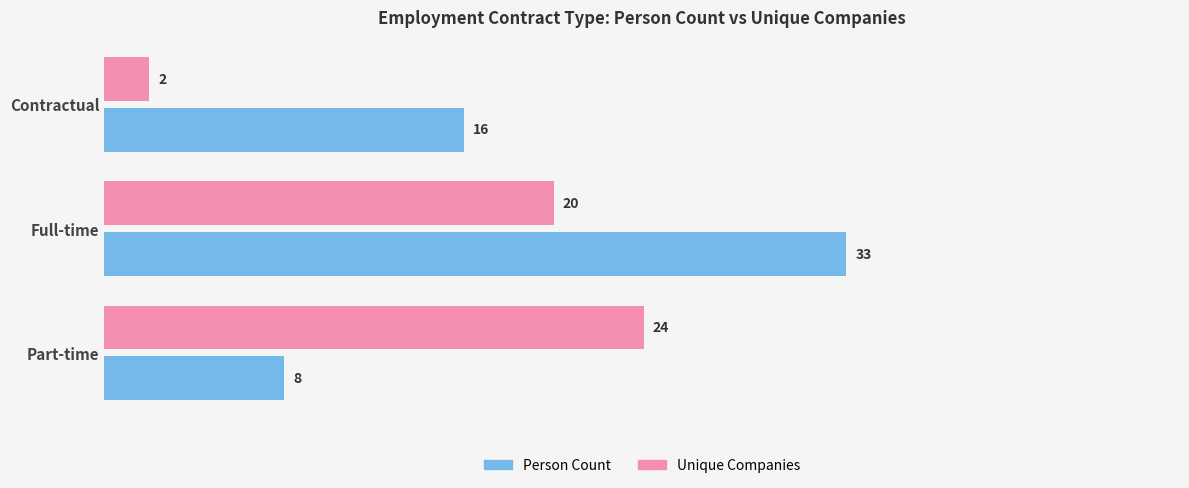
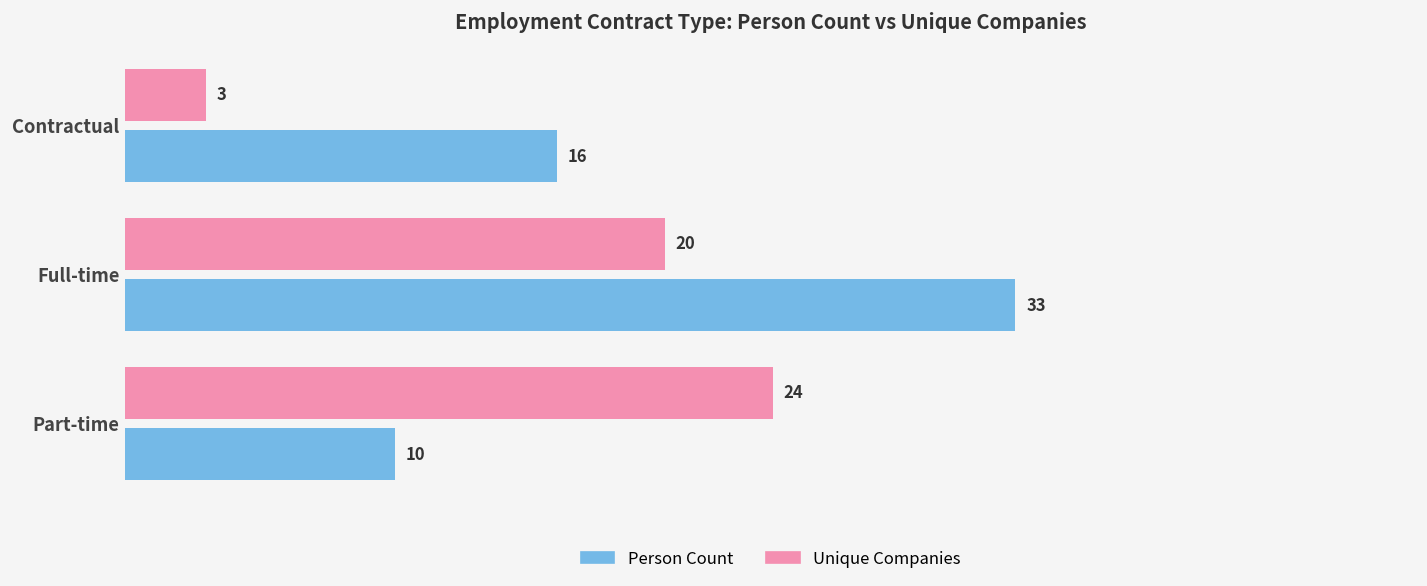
Unique Companies, Contractual: 2 -> 3
Person Count, Part-time: 8 -> 10
